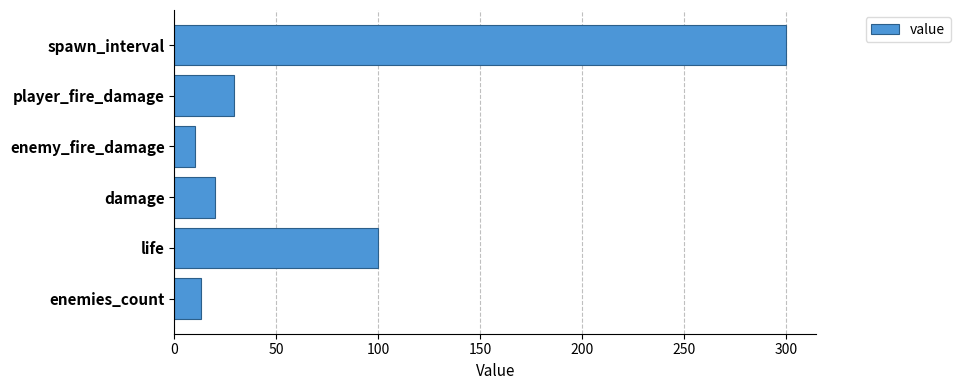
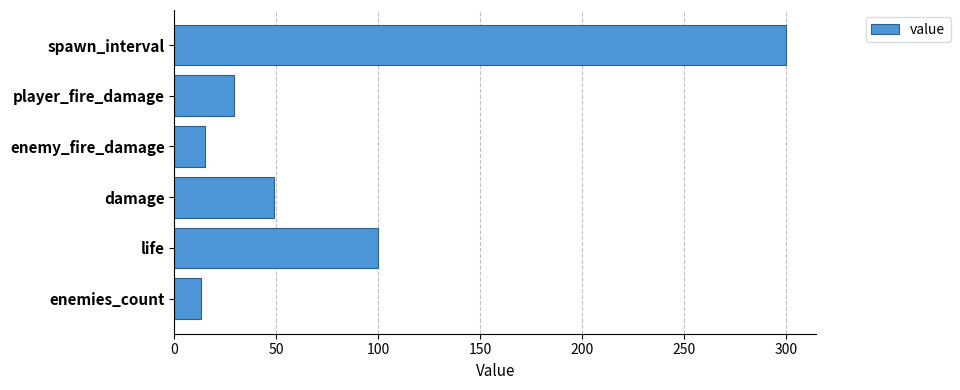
enemy_fire_damage: 10 -> 15
damage: 20 -> 49
